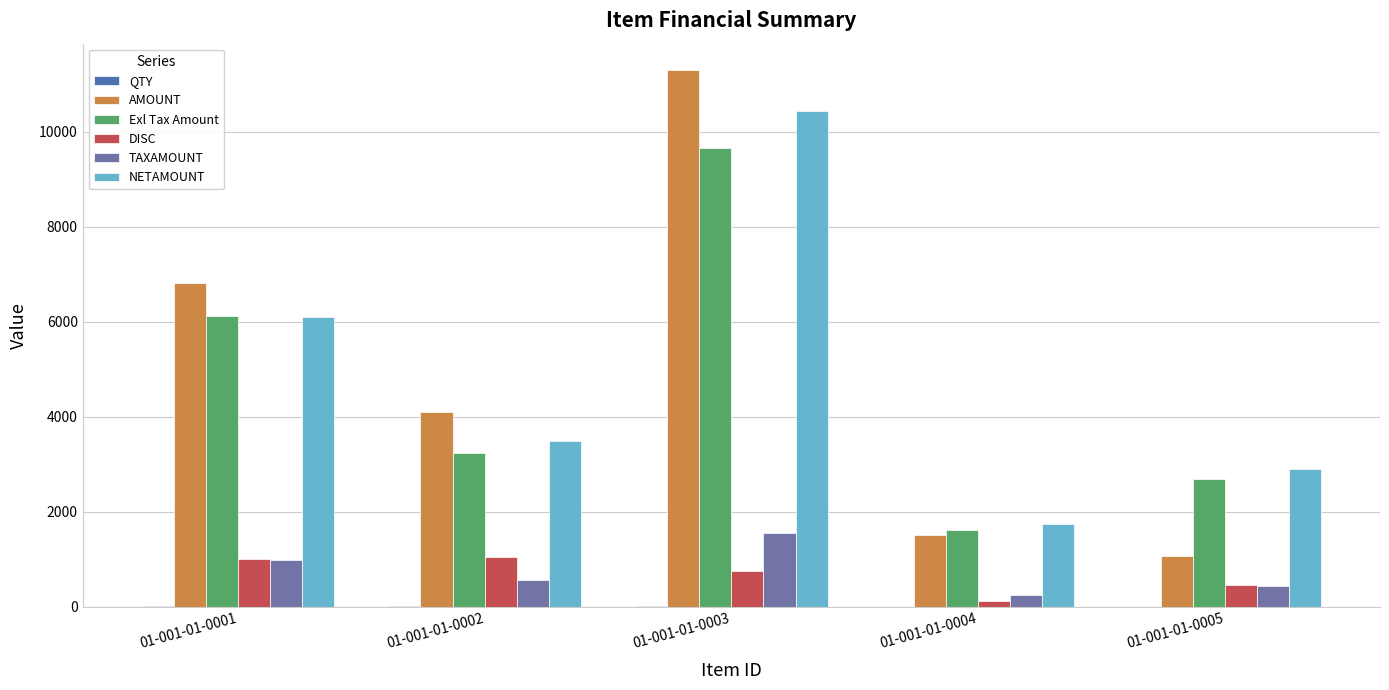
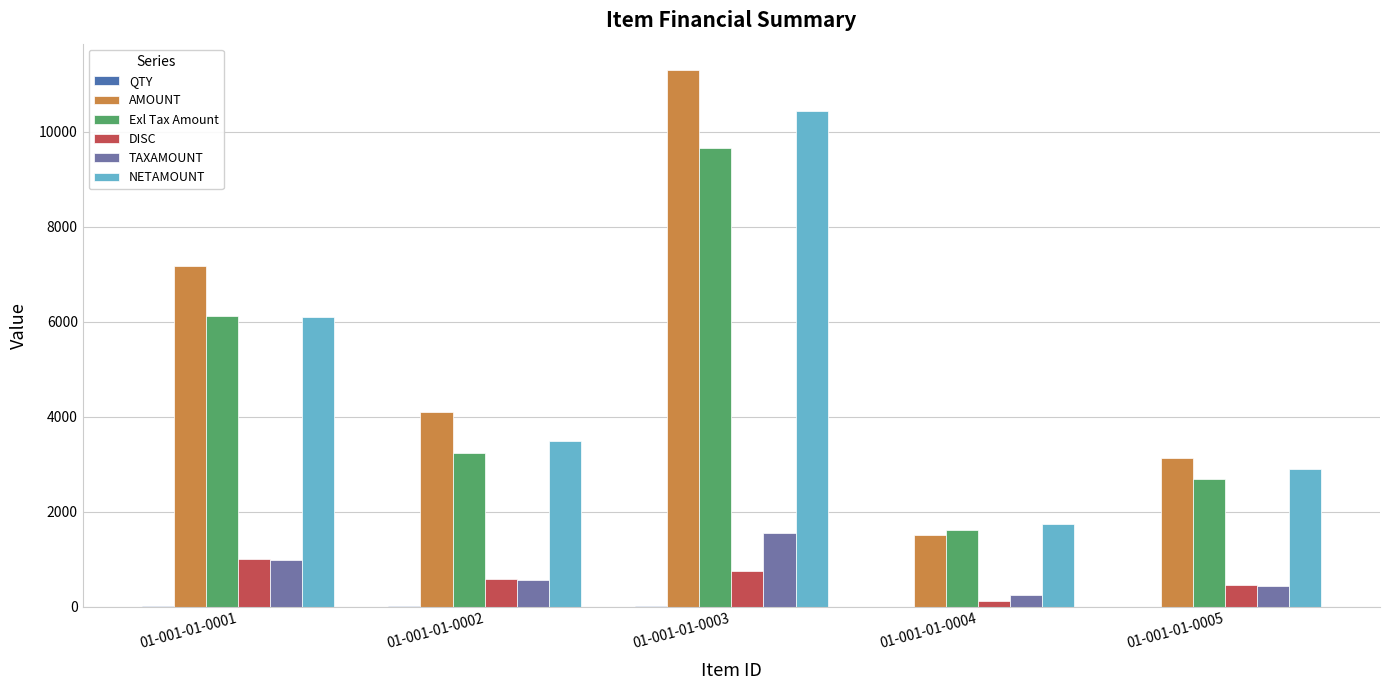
AMOUNT, 01-001-01-0001: 6800 -> 7200
DISC, 01-001-01-0002: 1100 -> 600
AMOUNT, 01-001-01-0005: 1100 -> 3100
